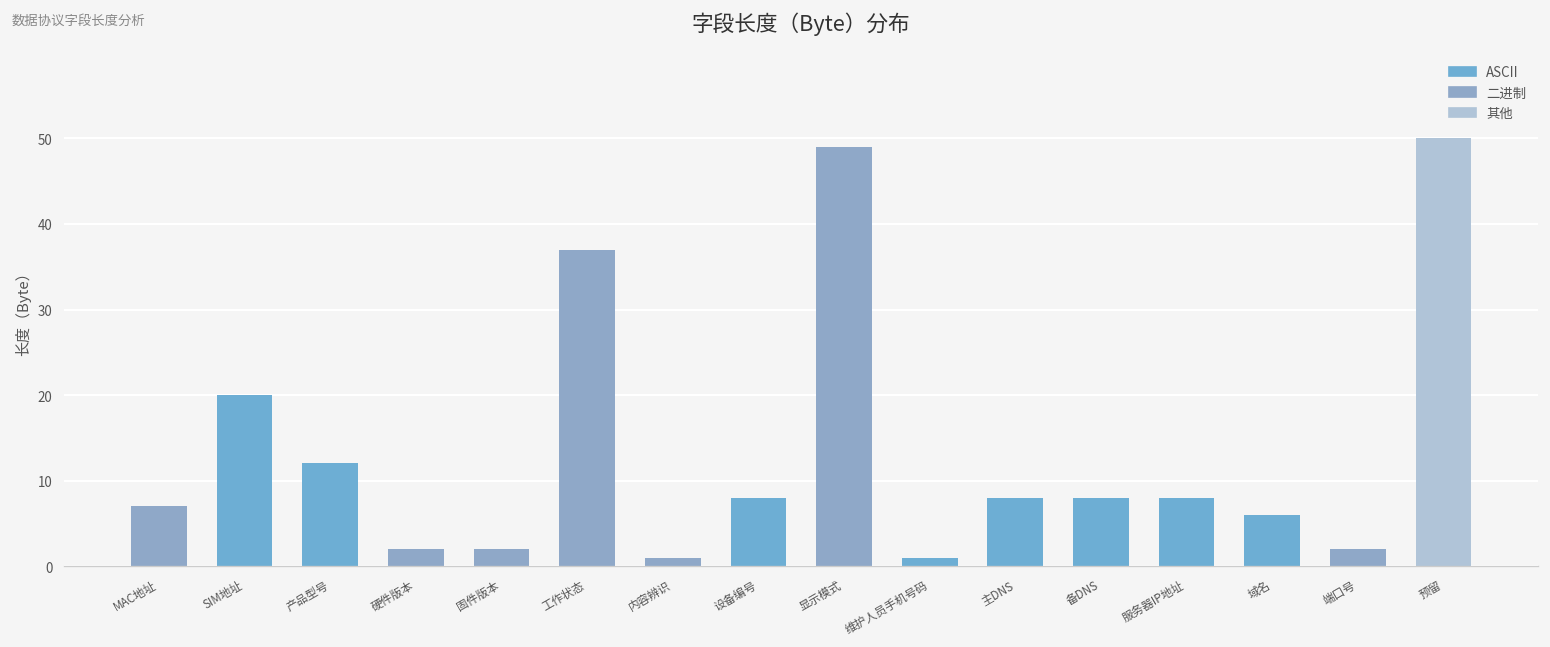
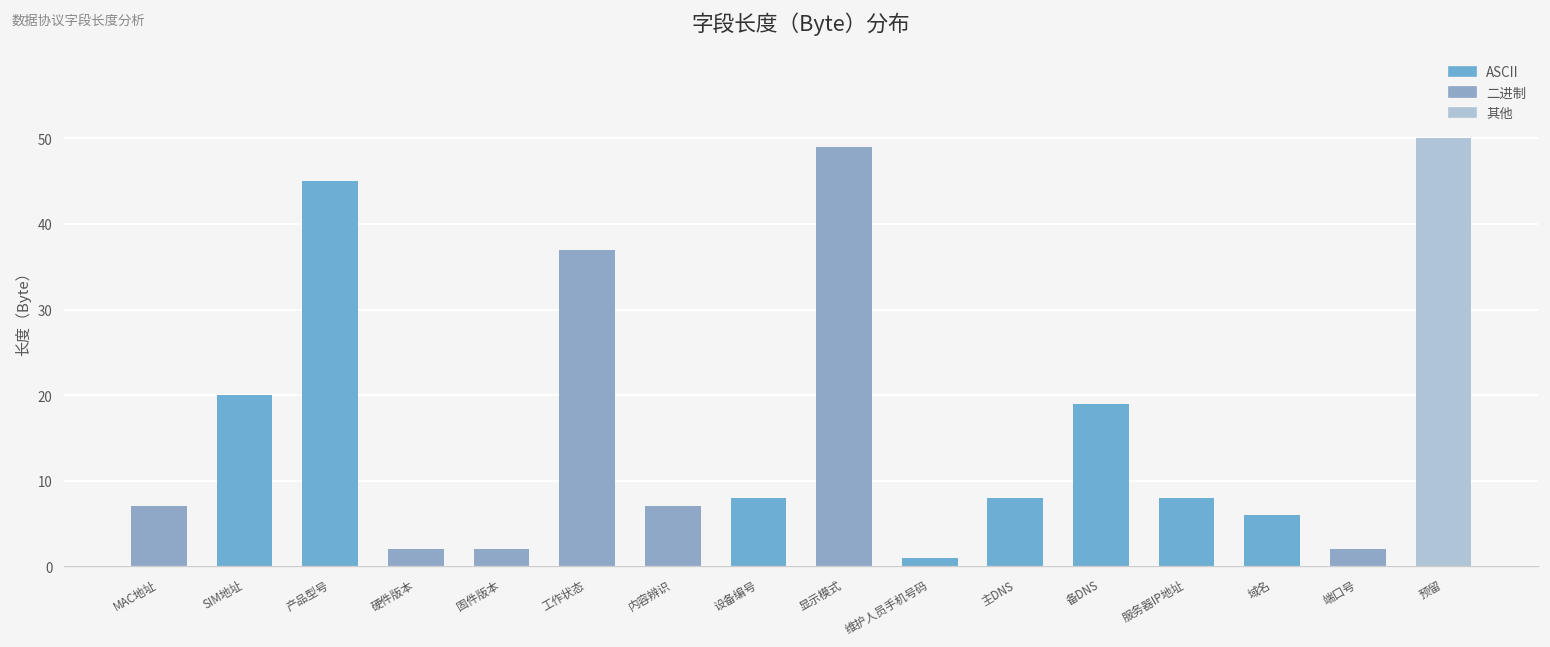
产品型号: 12 -> 45
内容辨识: 1 -> 7
备DNS: 8 -> 19
